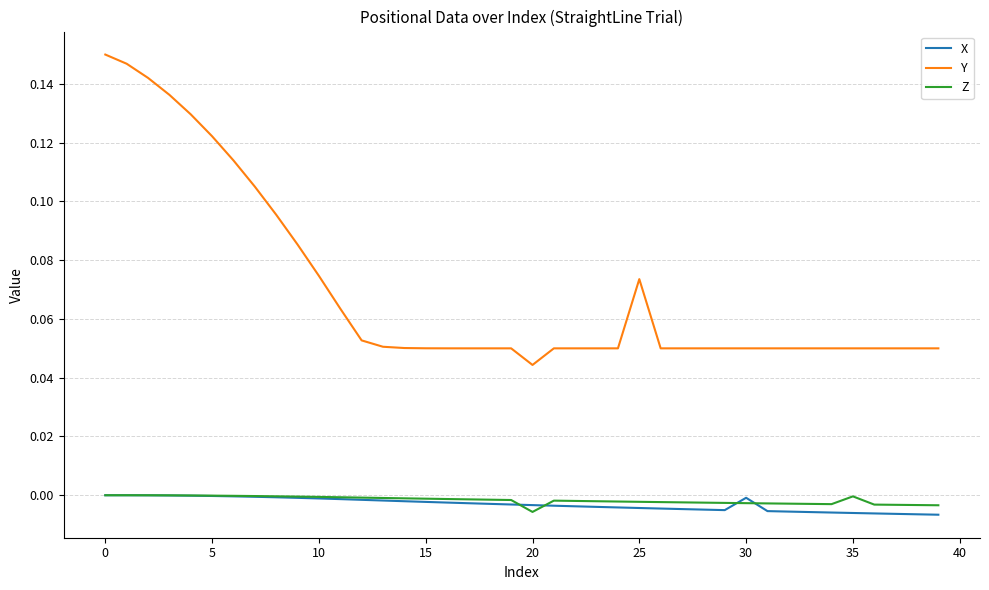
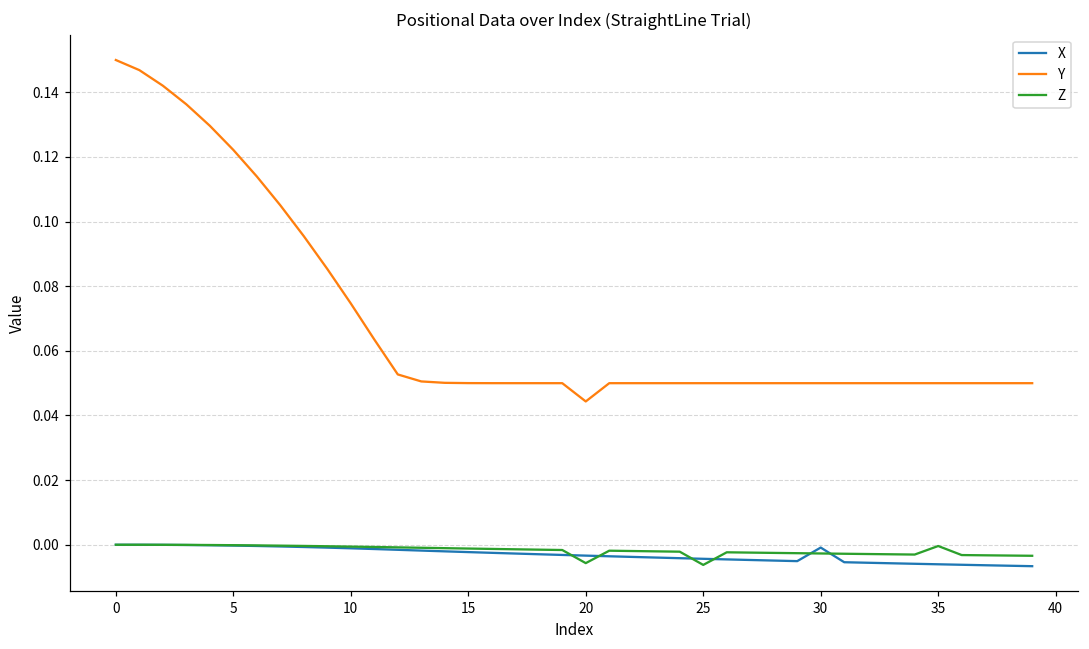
Y, 25: 0.074 -> 0.050
Z, 25: -0.002 -> -0.006
